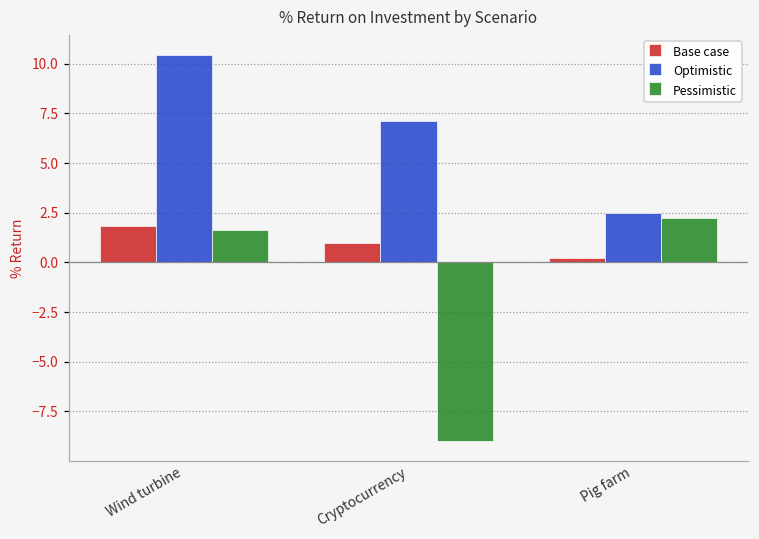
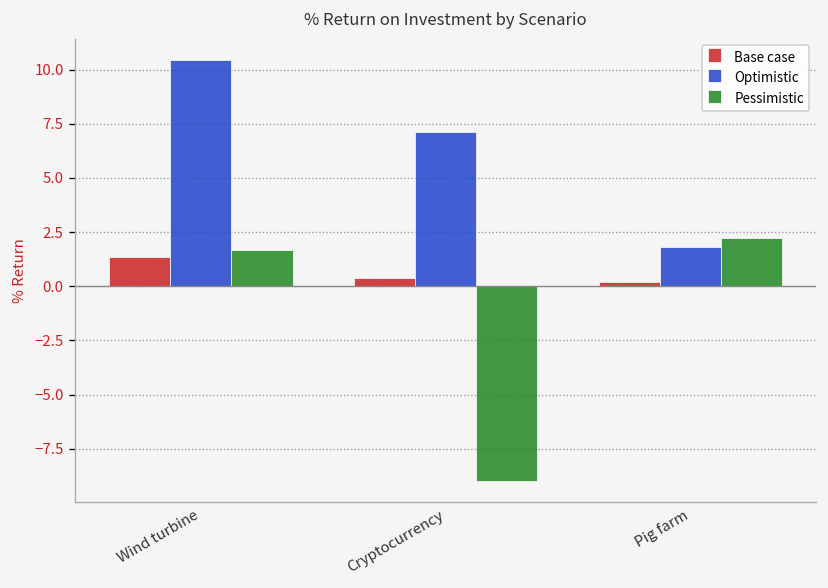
Base case, Wind turbine: 1.8 -> 1.4
Base case, Cryptocurrency: 1.0 -> 0.4
Optimistic, Pig farm: 2.5 -> 1.8
